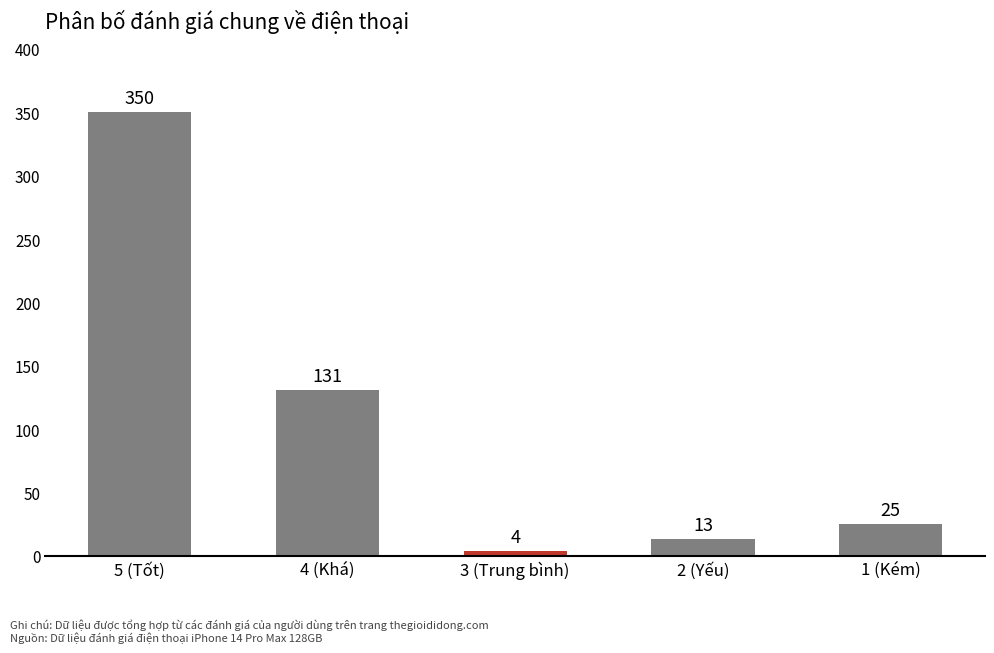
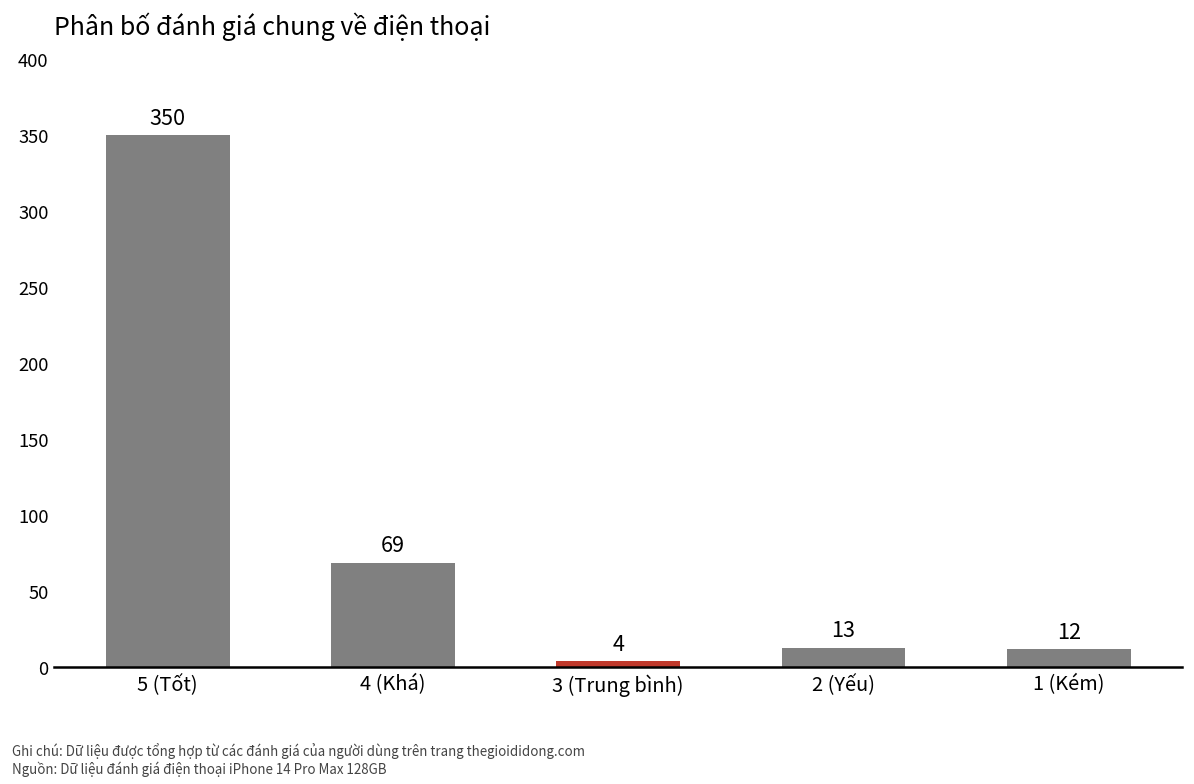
4 (Khá): 131 -> 69
1 (Kém): 25 -> 12
